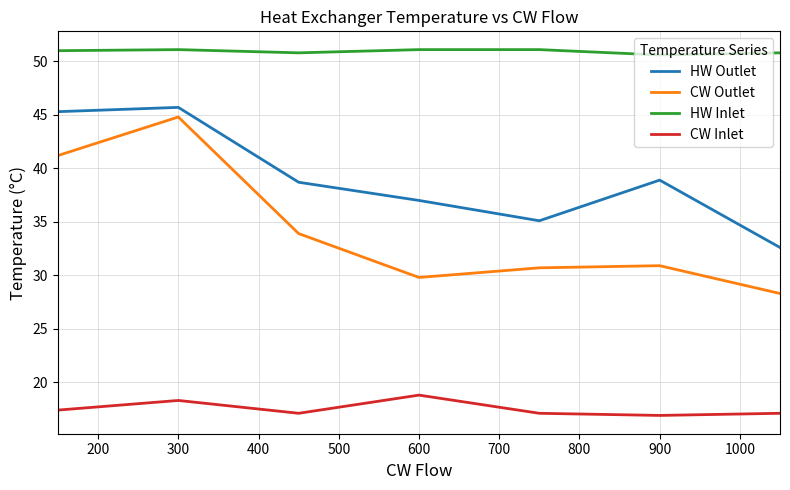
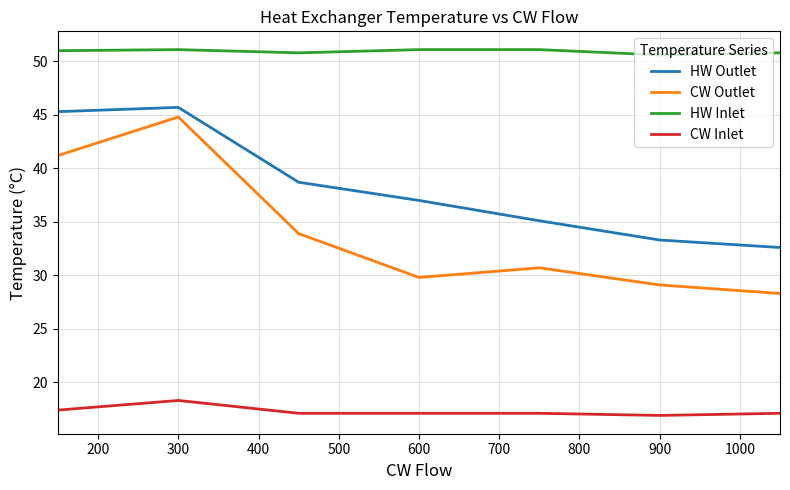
CW Inlet, 600: 18.8 -> 17.1
HW Outlet, 900: 38.9 -> 33.3
CW Outlet, 900: 30.9 -> 29.1
